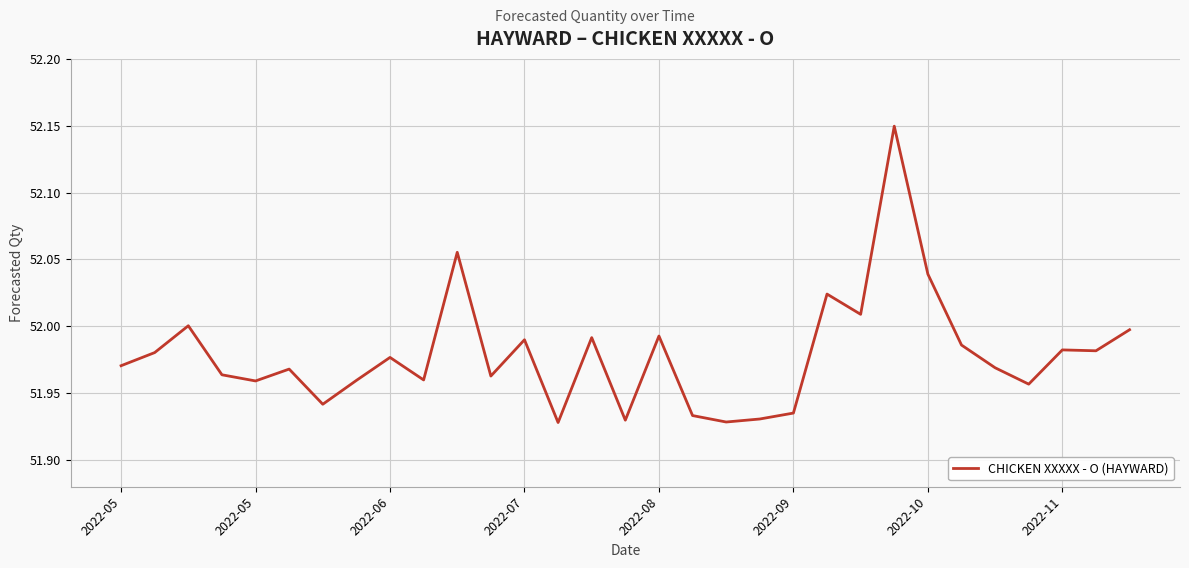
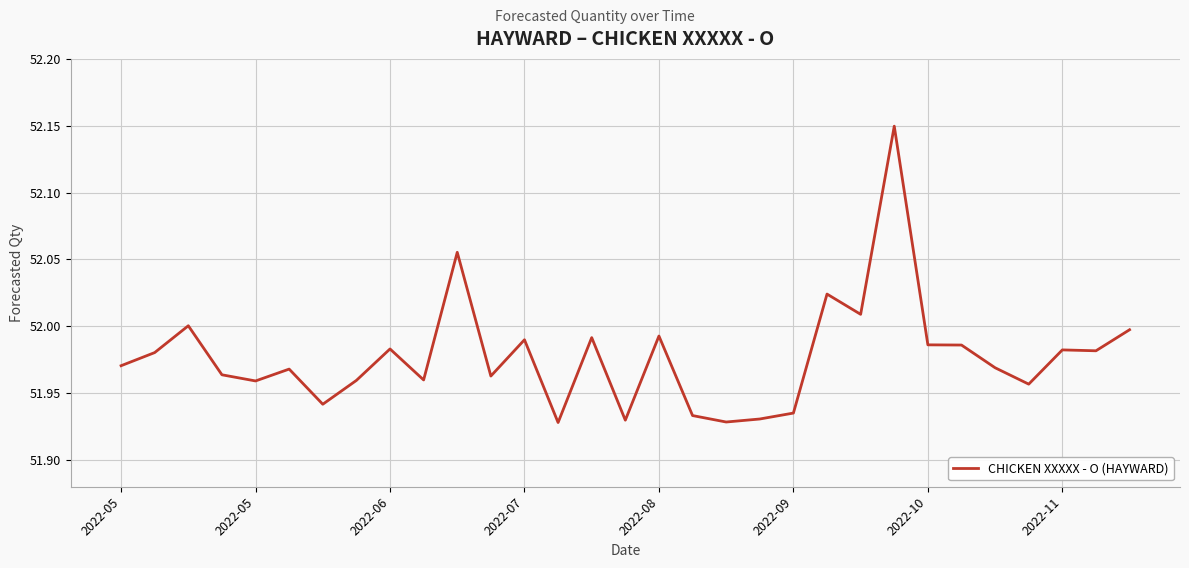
2022-06: 51.977 -> 51.983
2022-10: 52.039 -> 51.986
